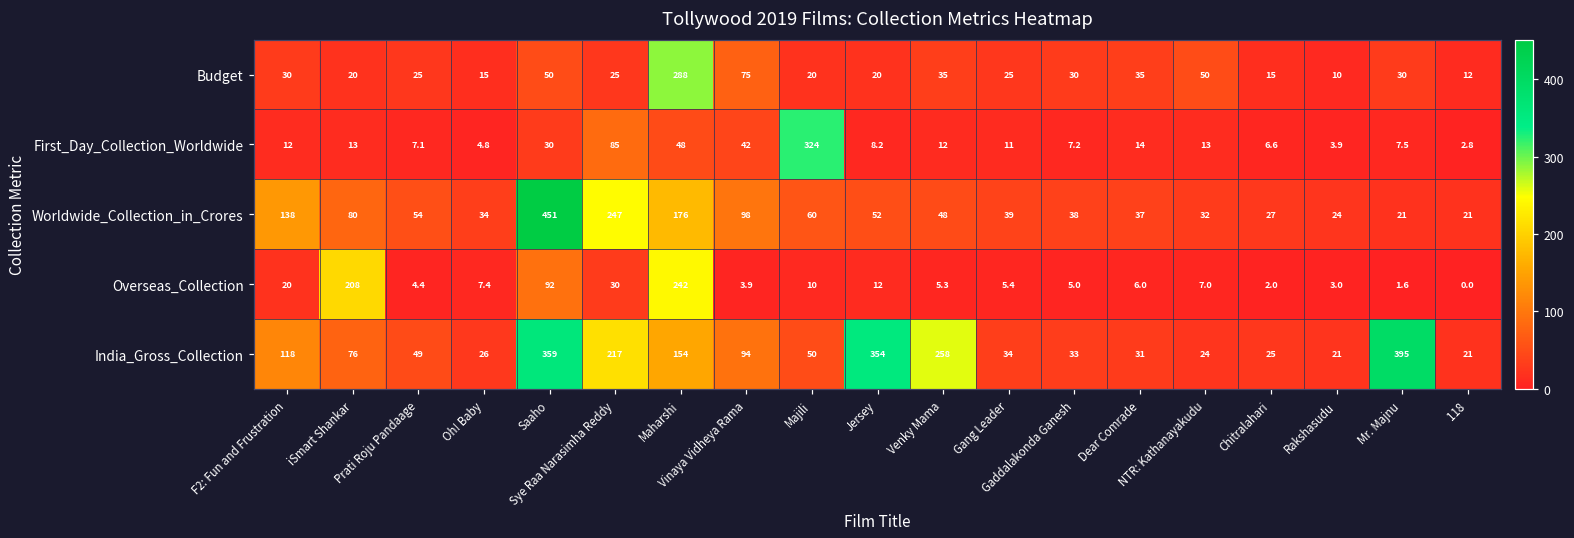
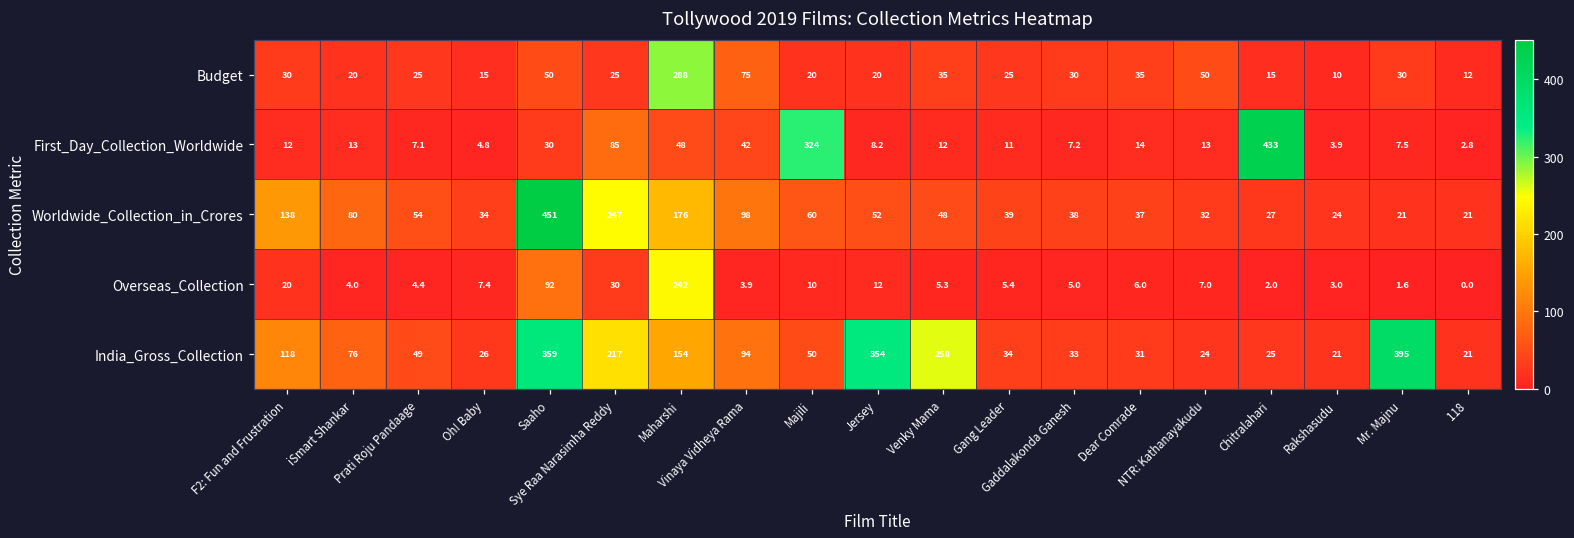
First_Day_Collection_Worldwide, Chitralahari: 6.6 -> 433
Overseas_Collection, iSmart Shankar: 208 -> 4.0
